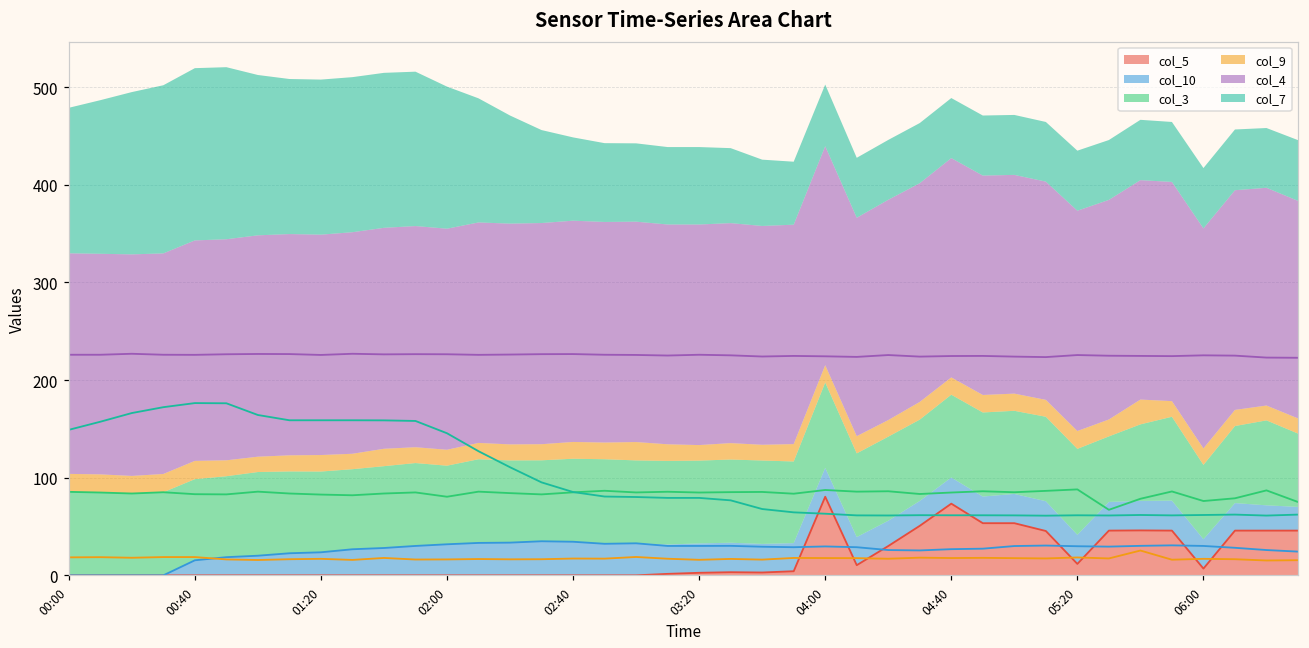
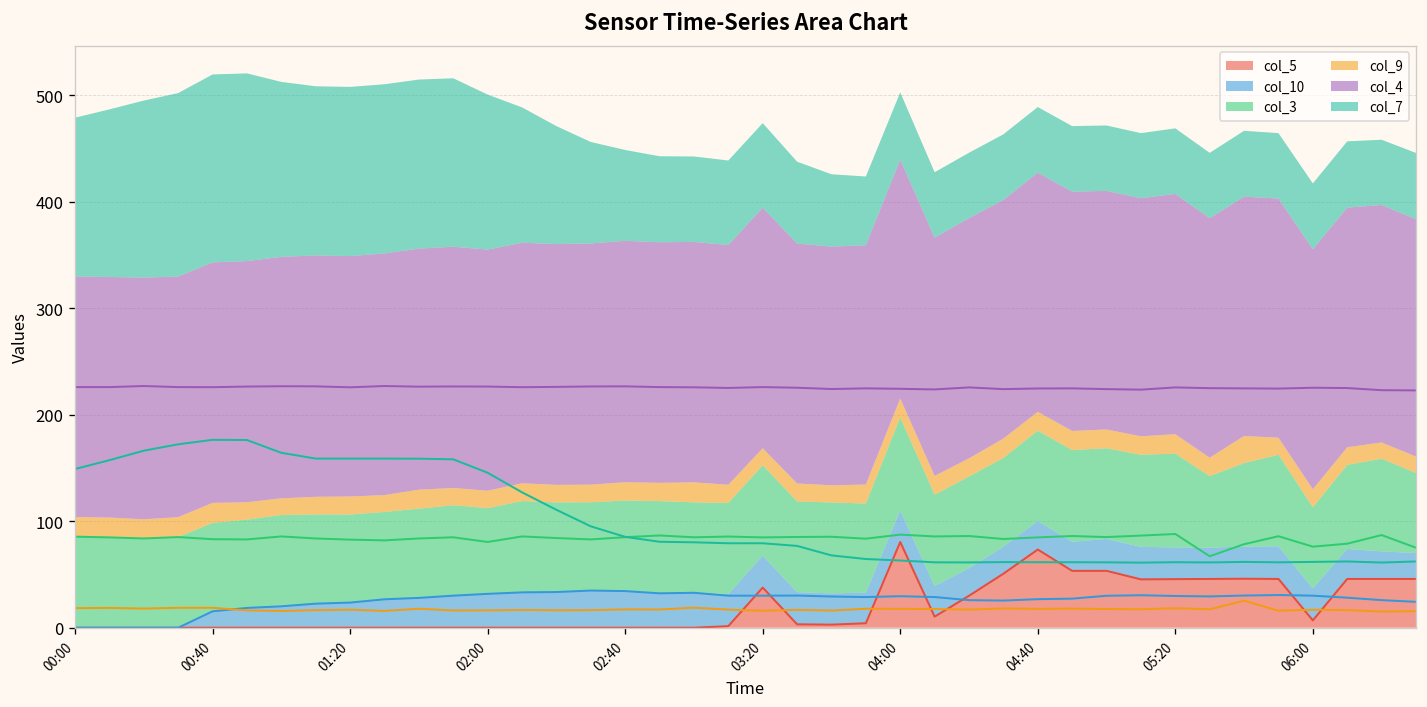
col_5, 03:20: 0 -> 40
col_5, 05:20: 10 -> 50
